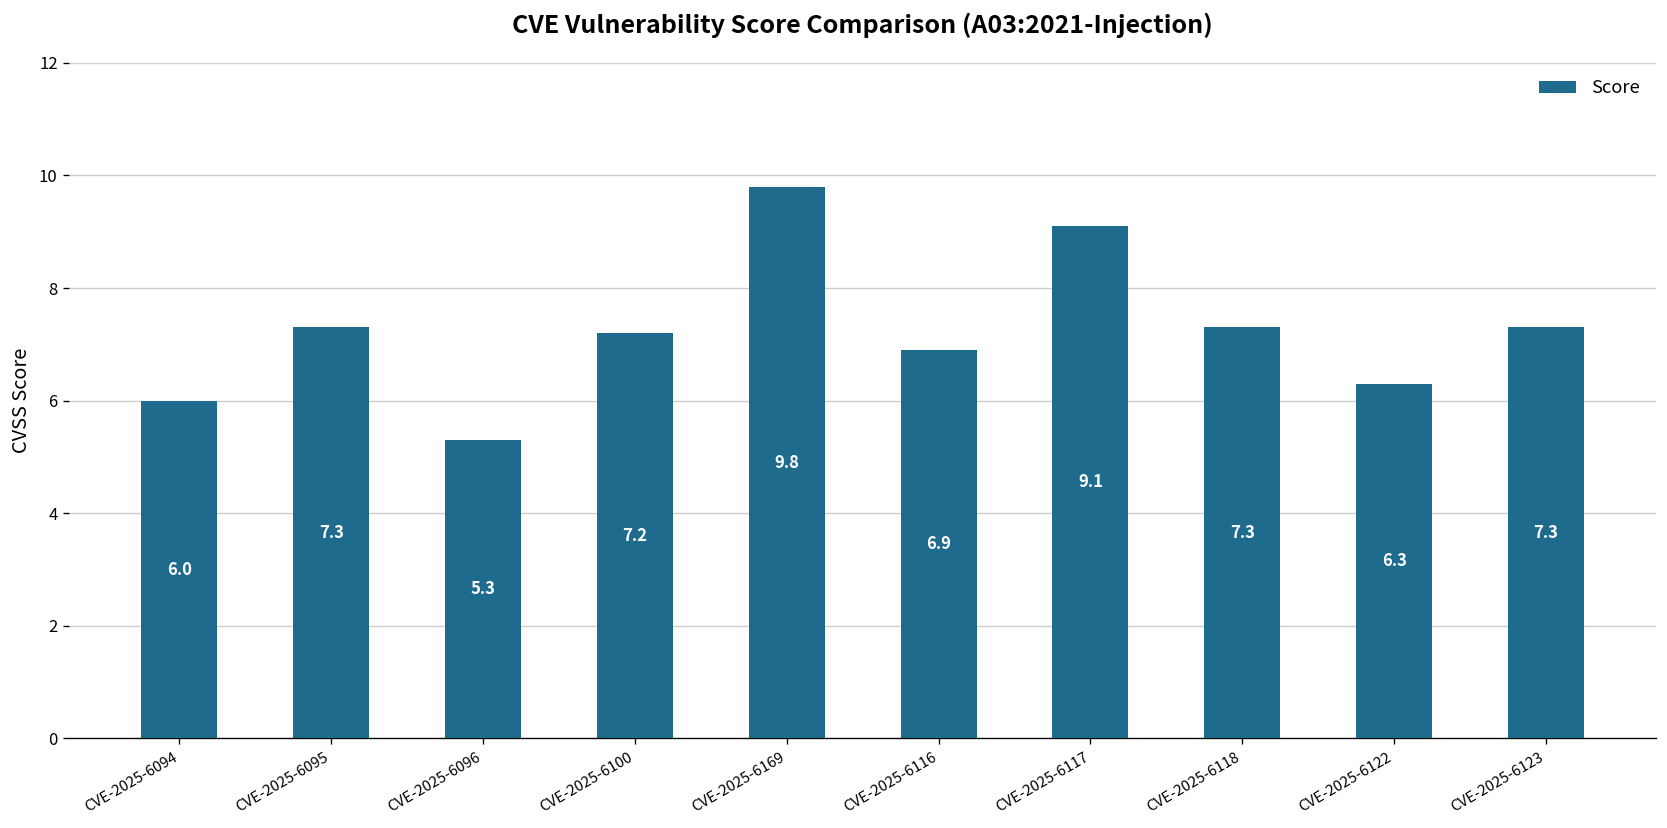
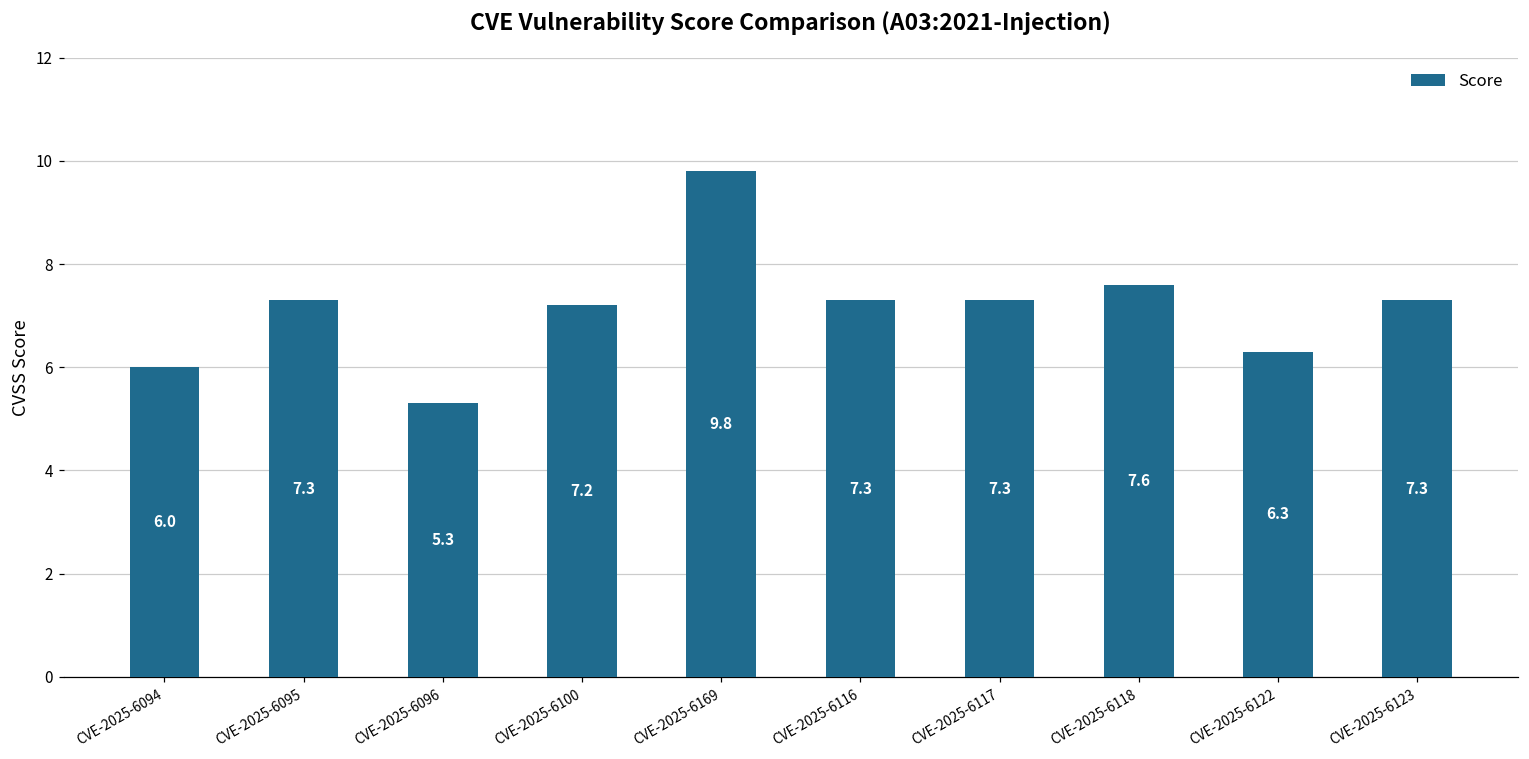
CVE-2025-6116: 6.9 -> 7.3
CVE-2025-6117: 9.1 -> 7.3
CVE-2025-6118: 7.3 -> 7.6
